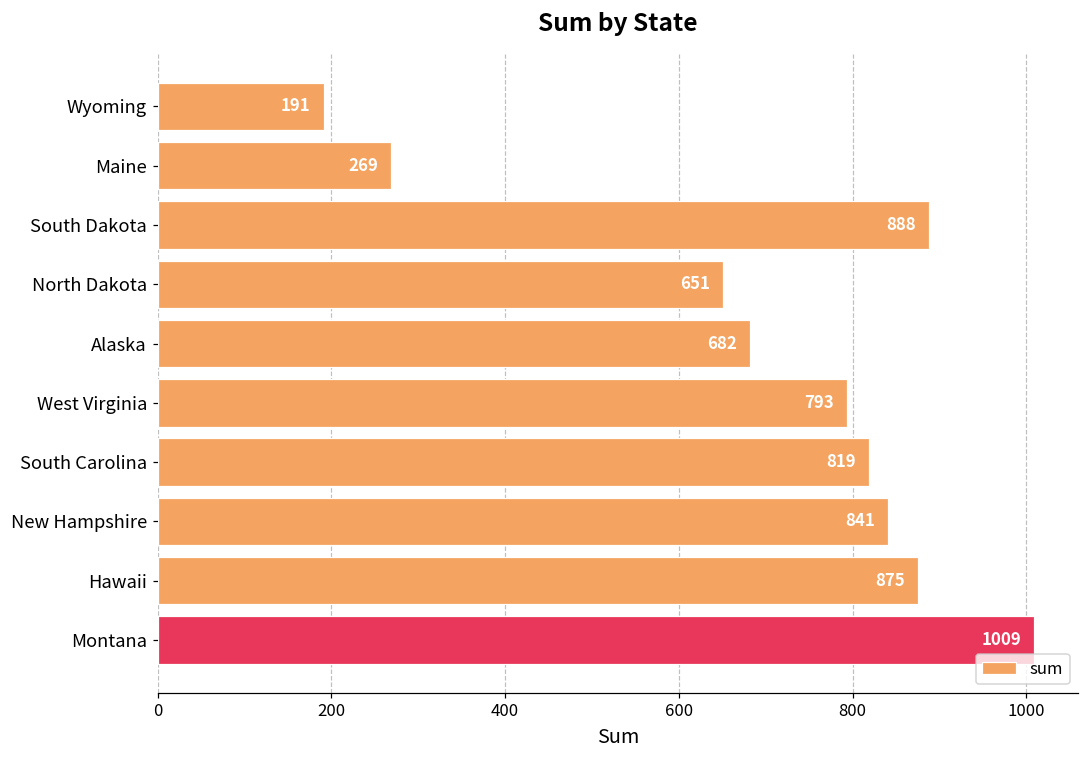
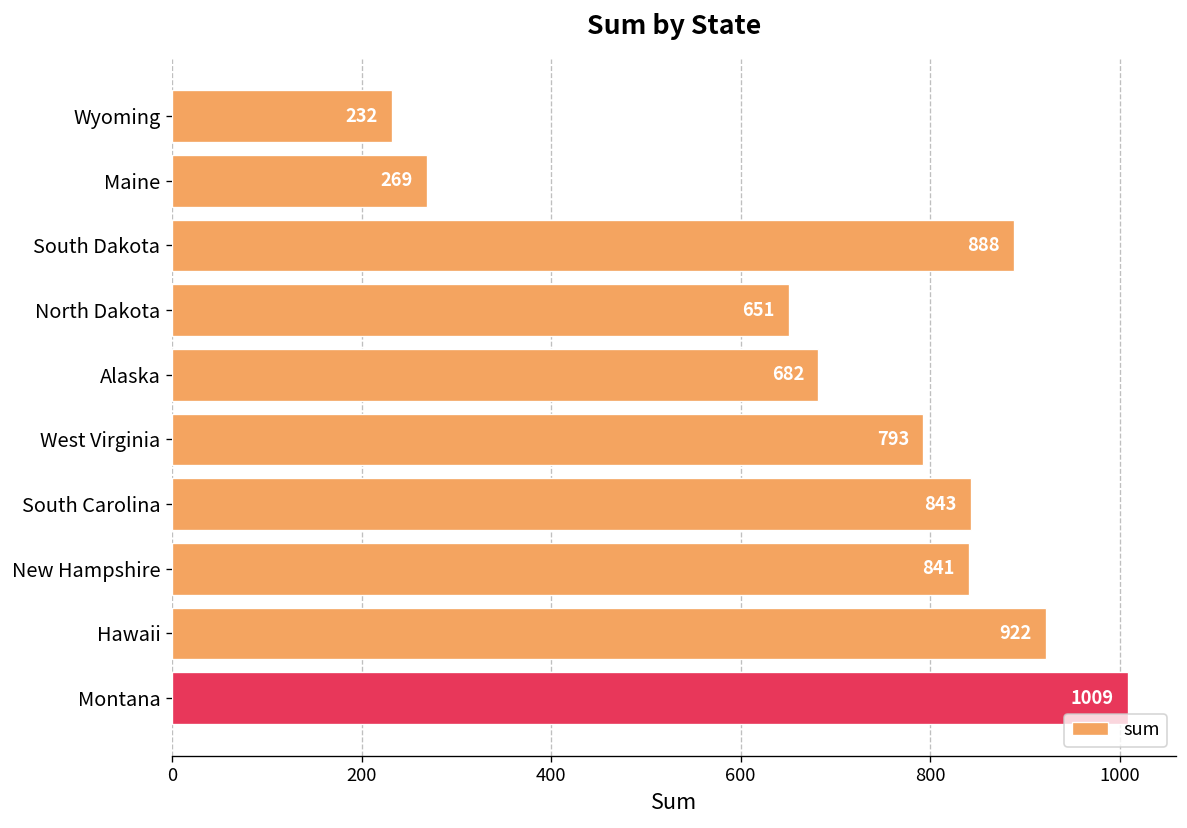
Wyoming: 191 -> 232
South Carolina: 819 -> 843
Hawaii: 875 -> 922
